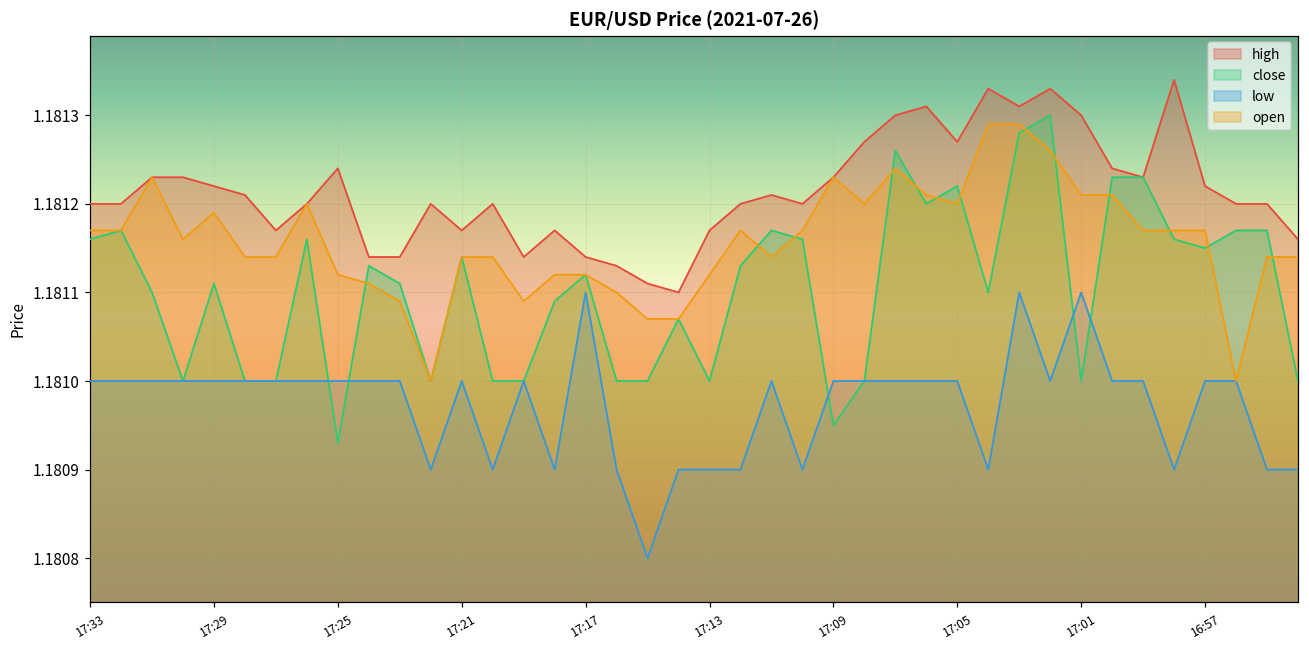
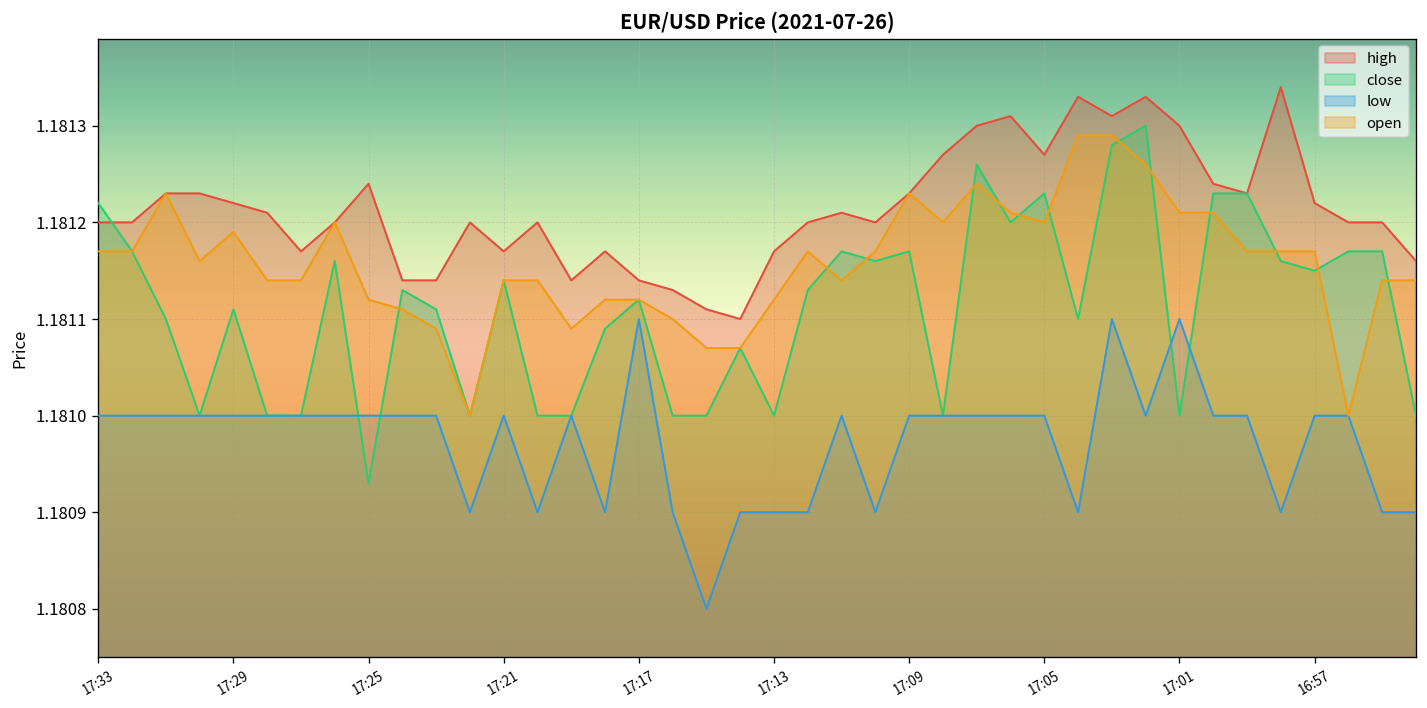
close, 17:33: 1.18116 -> 1.18122
close, 17:09: 1.18095 -> 1.18117
close, 17:05: 1.18122 -> 1.18123
